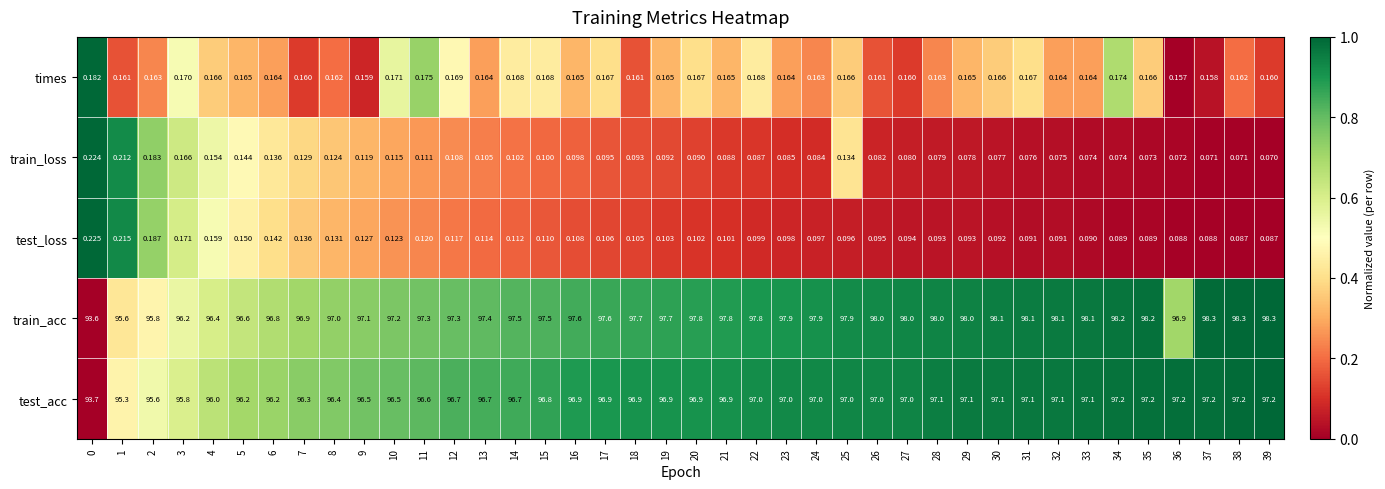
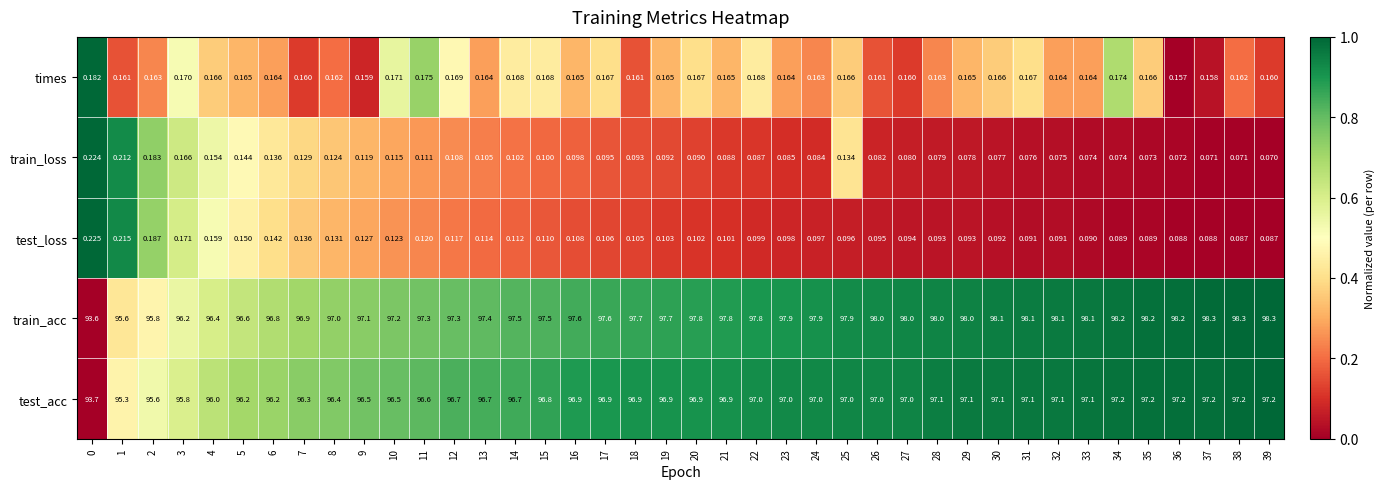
train_acc, 36: 96.9 -> 98.2
